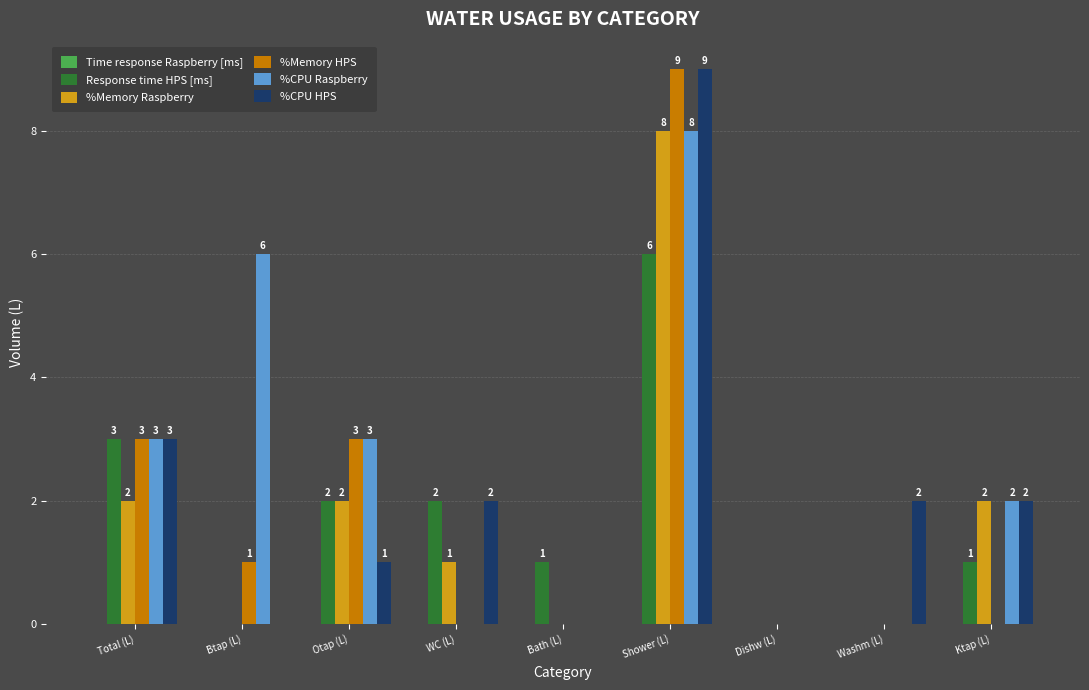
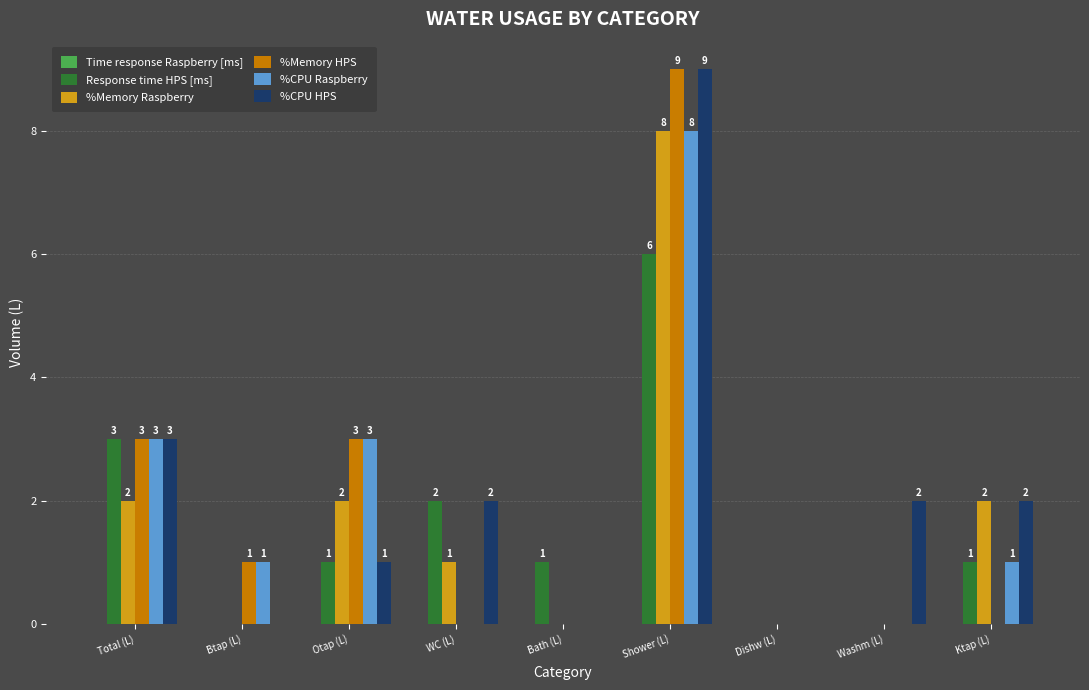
%CPU Raspberry, Btap (L): 6 -> 1
Response time HPS [ms], Otap (L): 2 -> 1
%CPU Raspberry, Ktap (L): 2 -> 1
